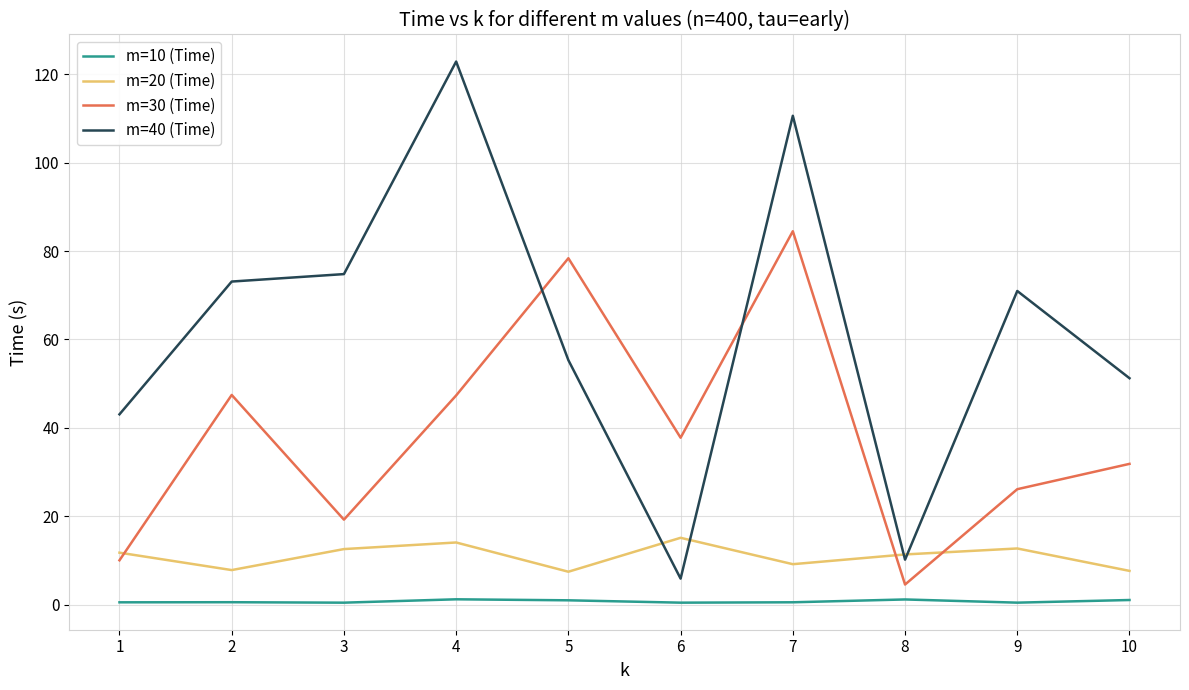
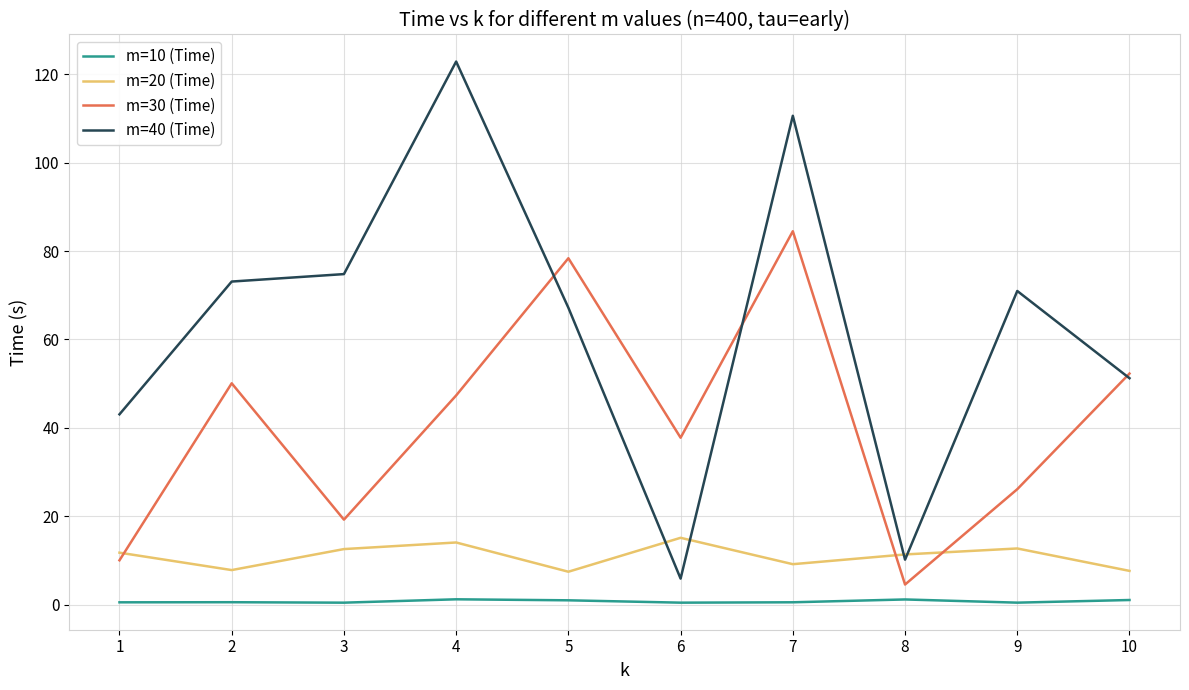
m=30 (Time), 2: 47 -> 50
m=40 (Time), 5: 55 -> 67
m=30 (Time), 10: 32 -> 52
